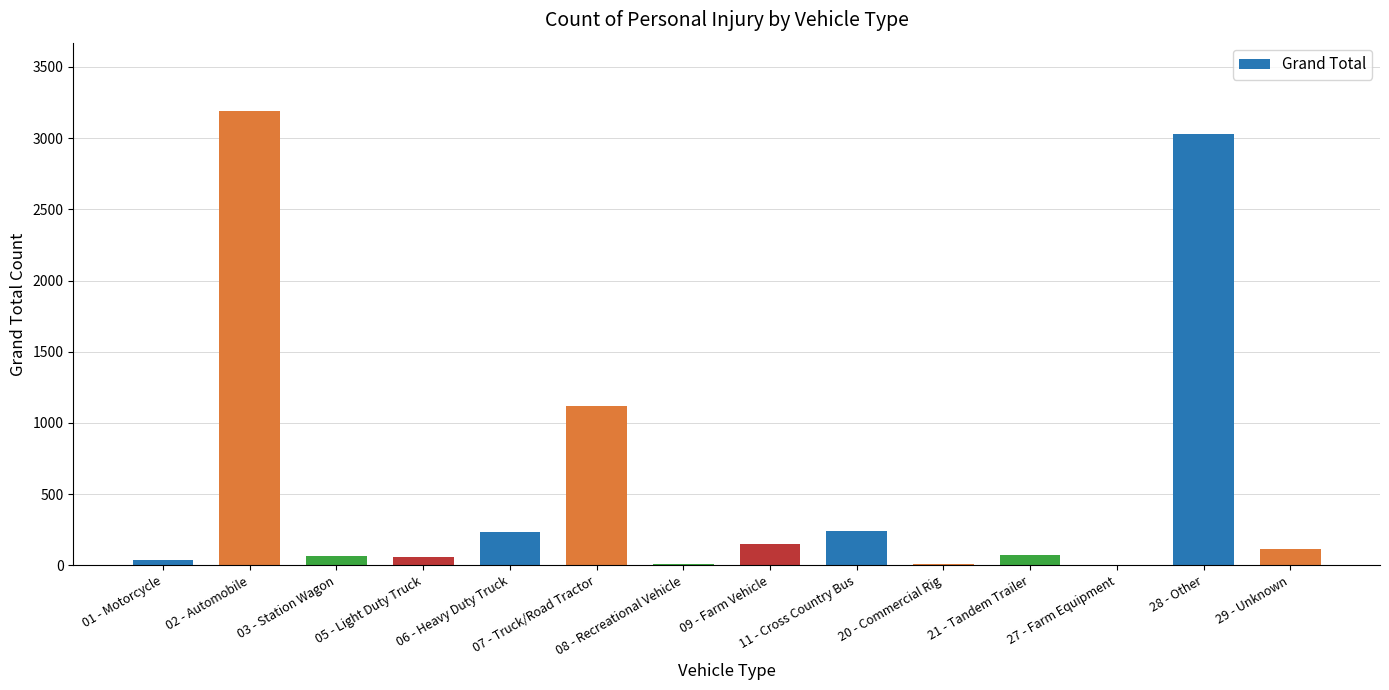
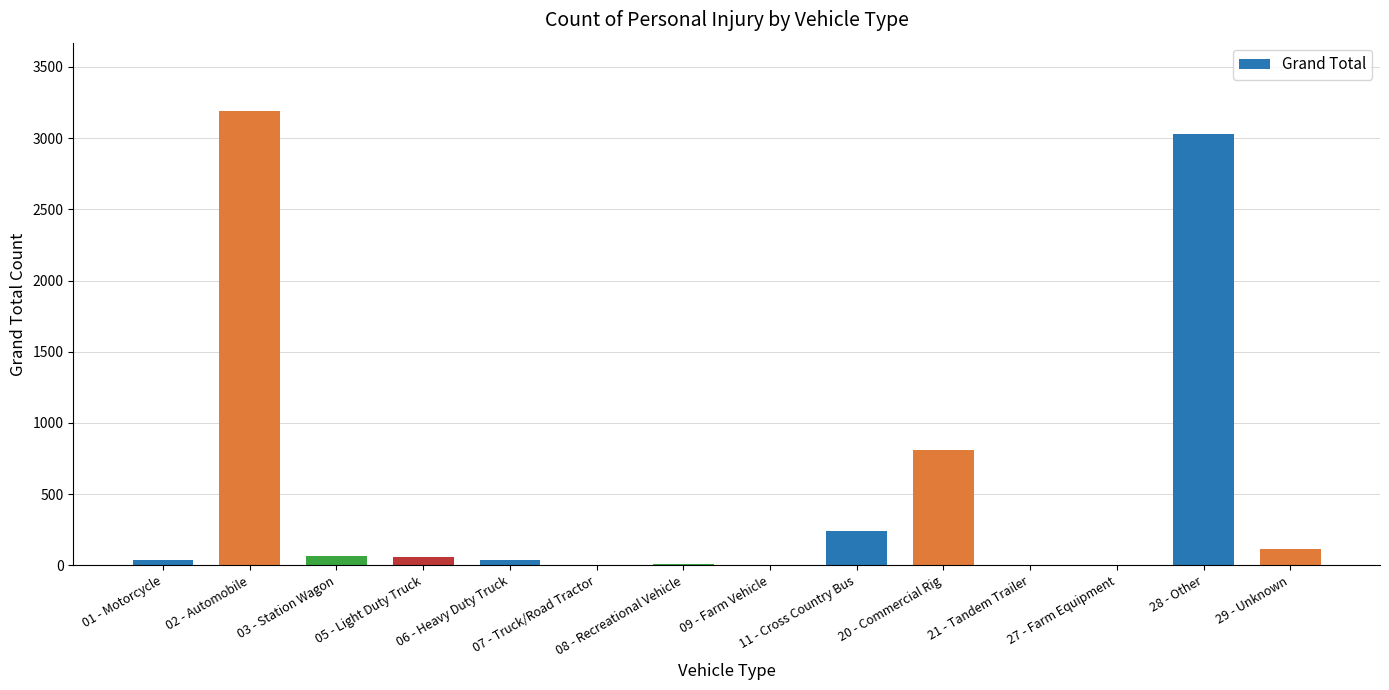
06 - Heavy Duty Truck: 230 -> 40
07 - Truck/Road Tractor: 1120 -> 10
09 - Farm Vehicle: 150 -> 0
20 - Commercial Rig: 10 -> 810
21 - Tandem Trailer: 80 -> 0
